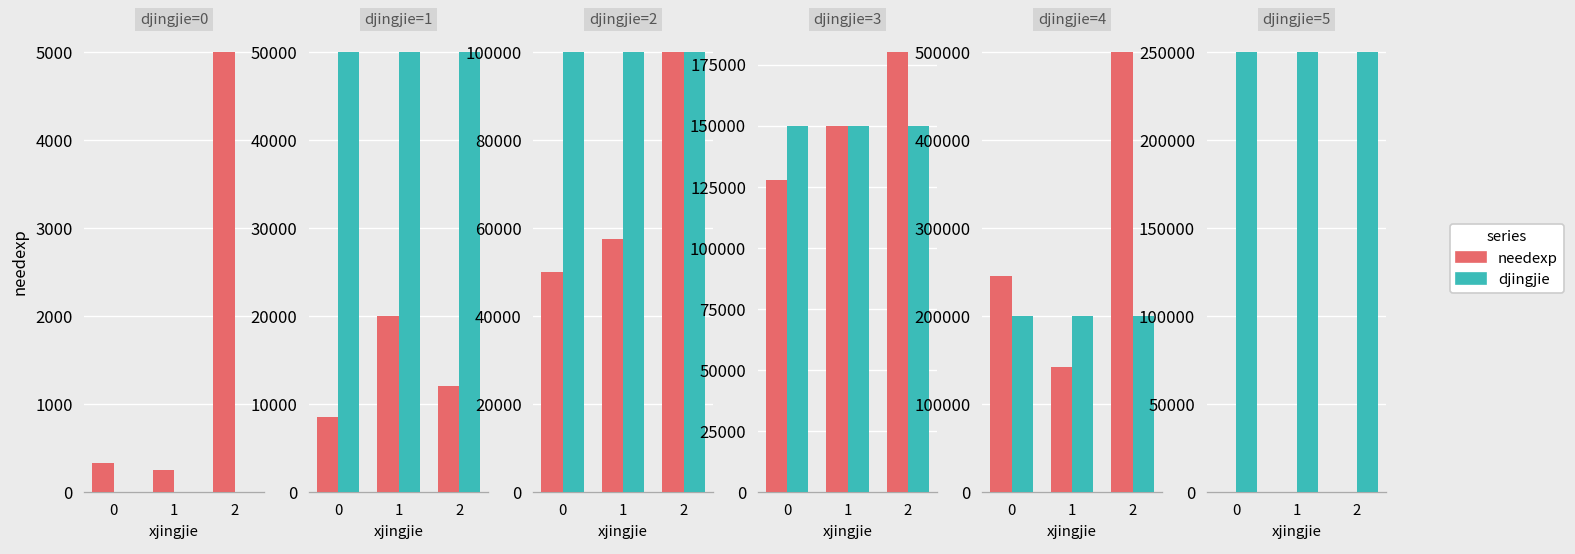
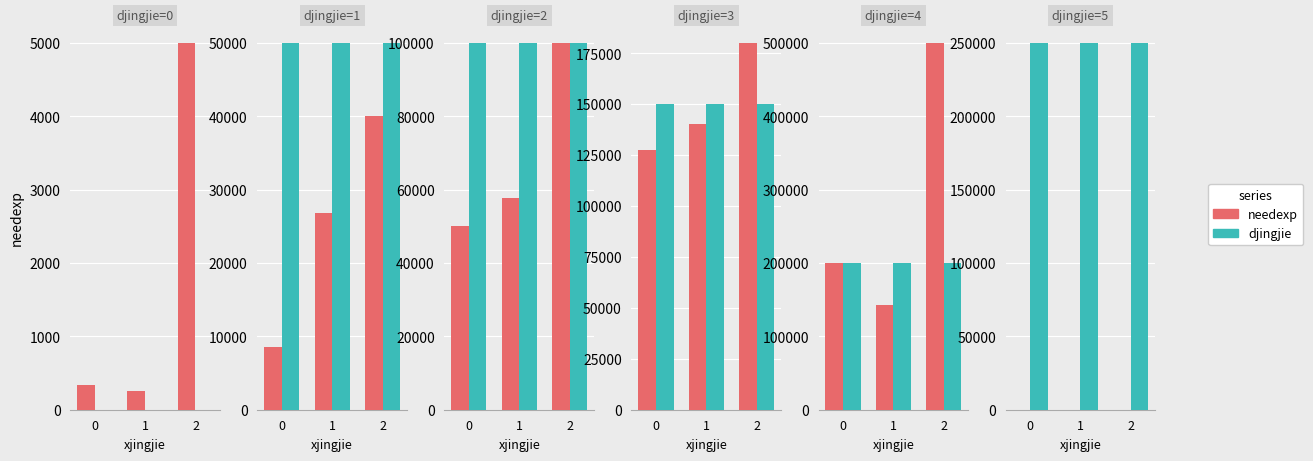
djingjie=1, needexp, 1: 20000 -> 27000
djingjie=1, needexp, 2: 12000 -> 40000
djingjie=3, needexp, 1: 150000 -> 140000
djingjie=4, needexp, 0: 250000 -> 200000
